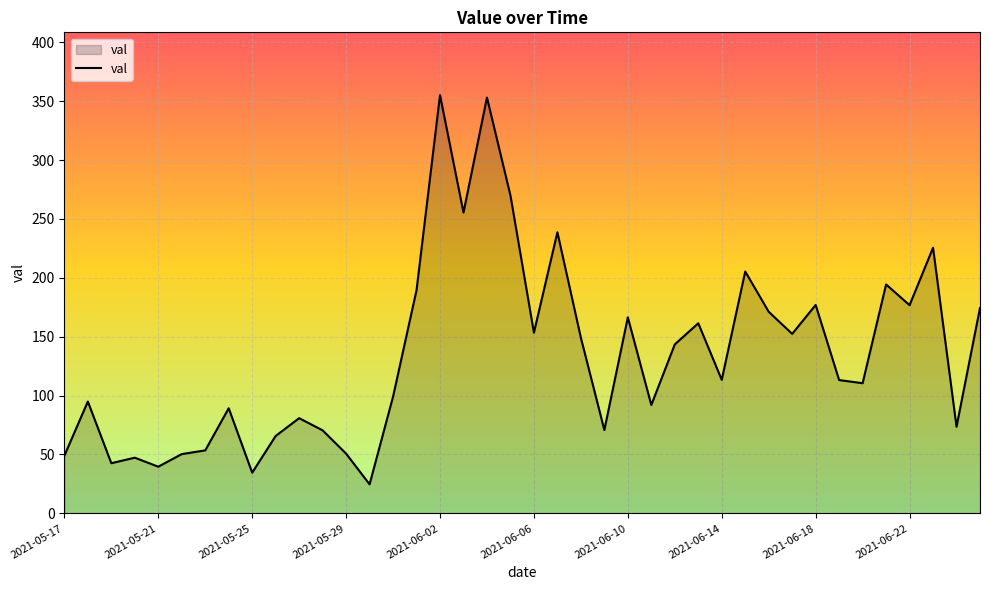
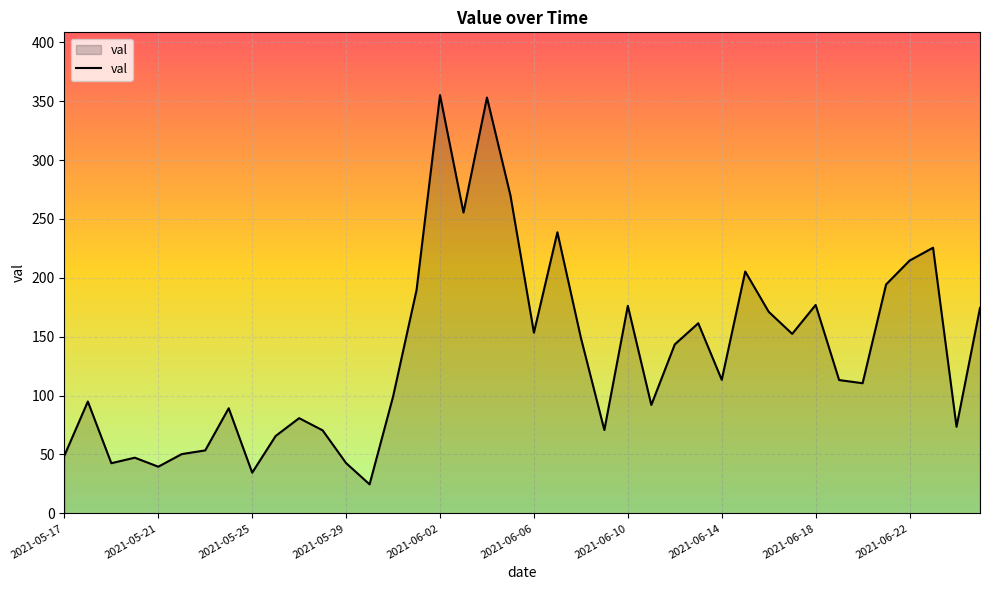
2021-05-29: 51 -> 43
2021-06-10: 166 -> 176
2021-06-22: 177 -> 215
